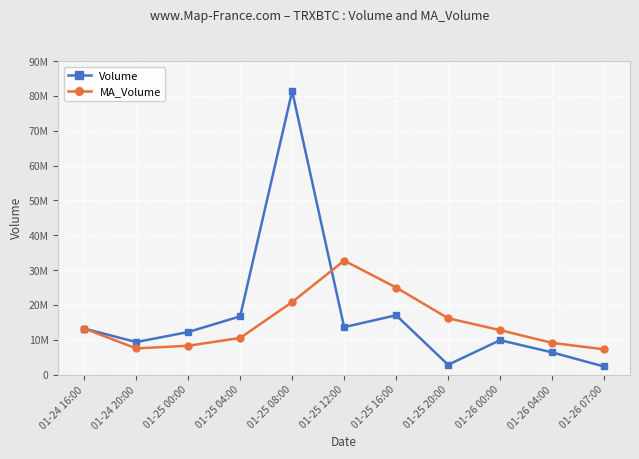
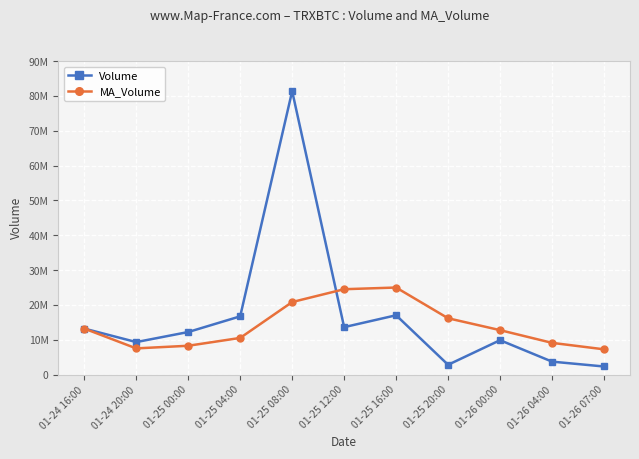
MA_Volume, 01-25 12:00: 33000000 -> 25000000
Volume, 01-26 04:00: 6000000 -> 4000000
